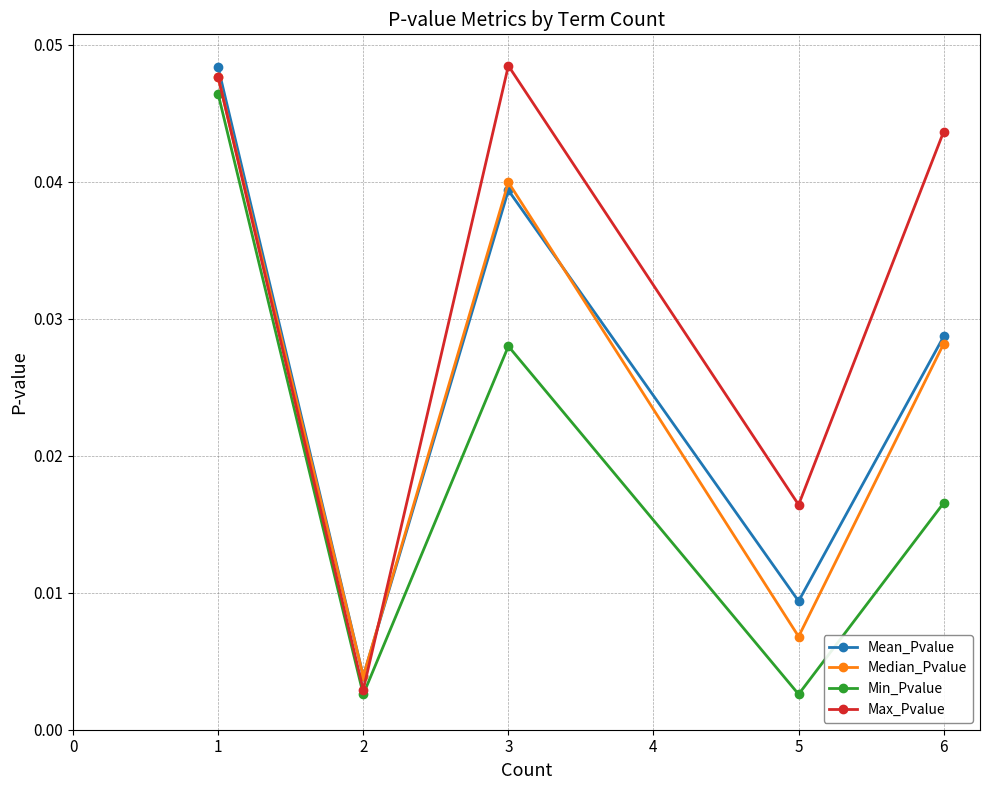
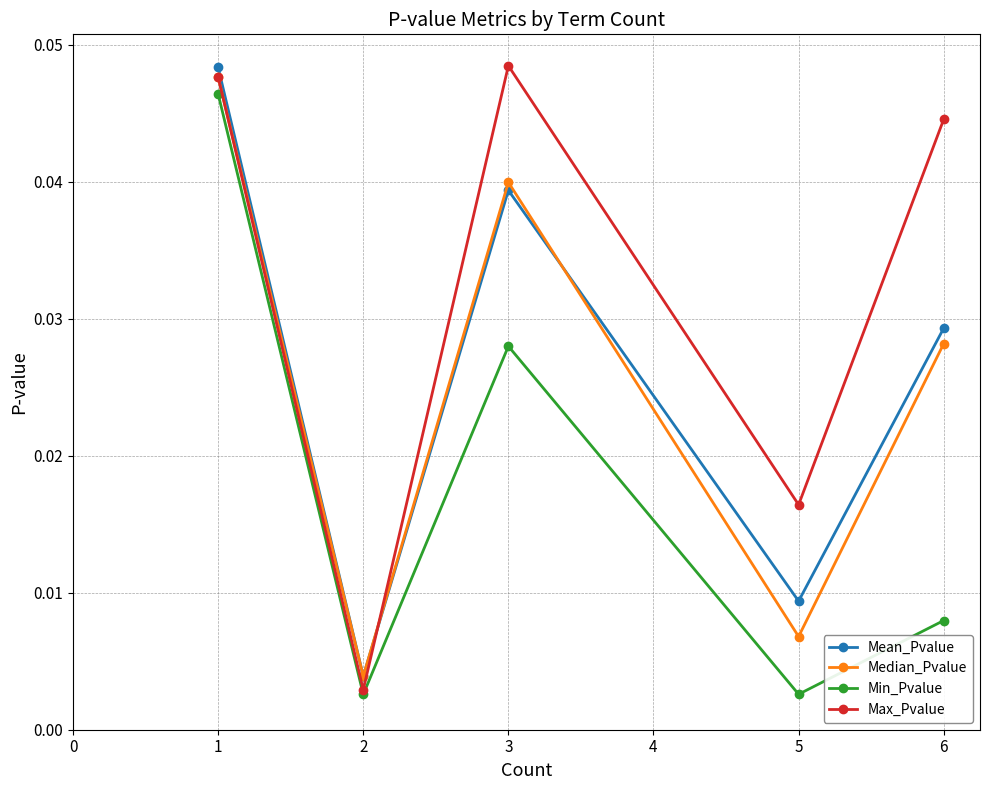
Mean_Pvalue, 6: 0.0287 -> 0.0293
Min_Pvalue, 6: 0.0166 -> 0.0080
Max_Pvalue, 6: 0.0437 -> 0.0446
